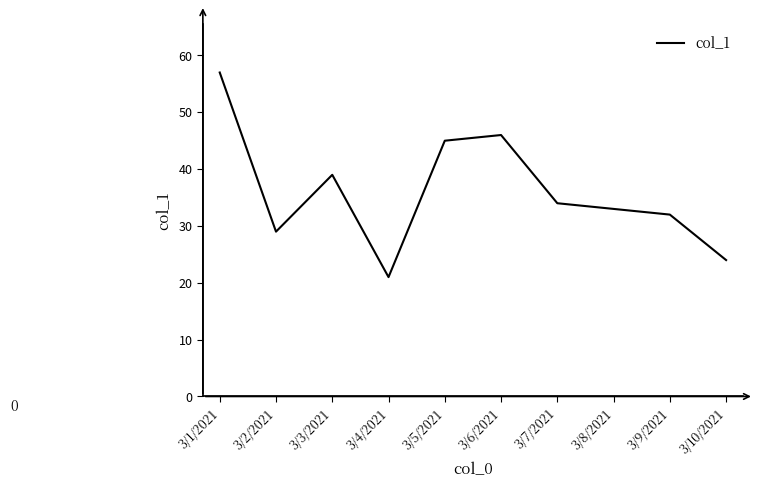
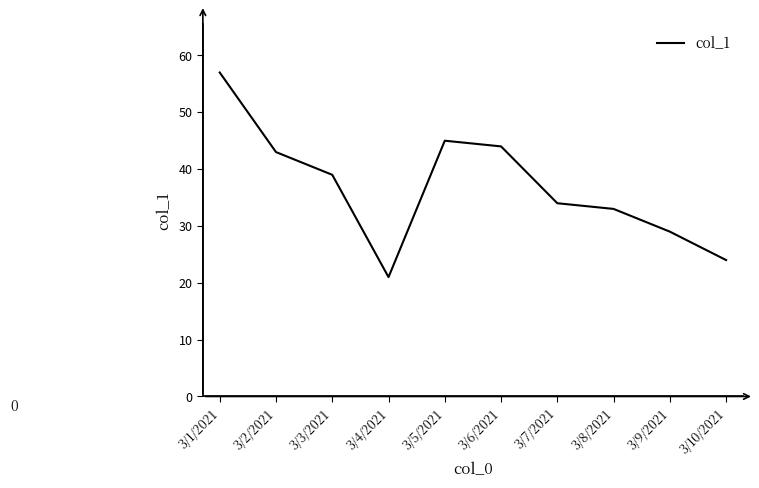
3/2/2021: 29 -> 43
3/6/2021: 46 -> 44
3/9/2021: 32 -> 29
